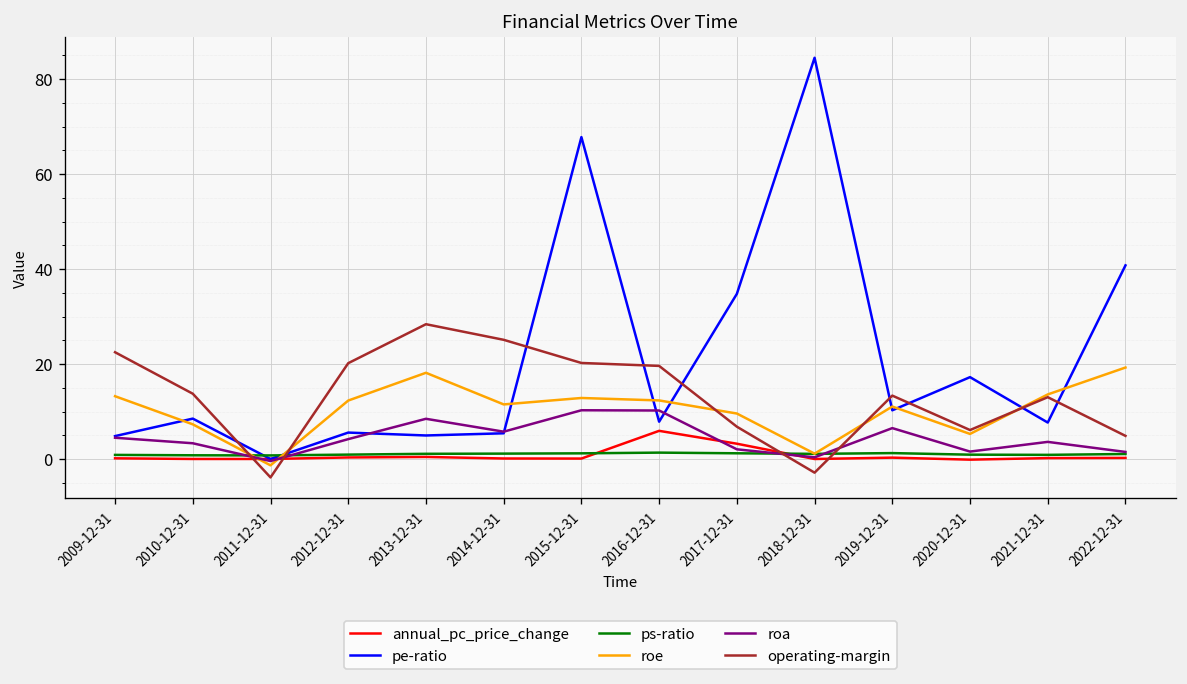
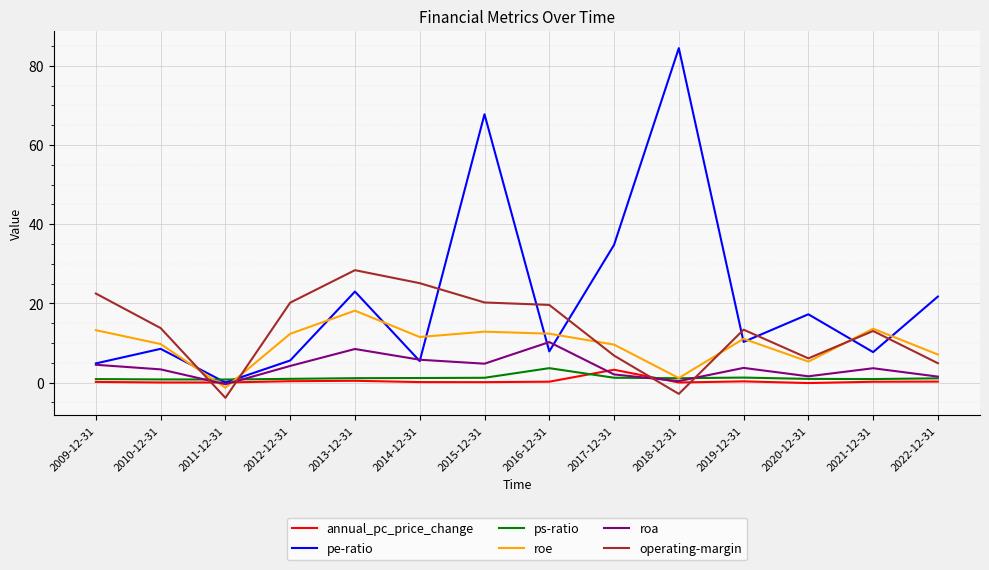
roe, 2010-12-31: 7 -> 10
pe-ratio, 2013-12-31: 5 -> 23
roa, 2015-12-31: 10 -> 5
annual_pc_price_change, 2016-12-31: 6 -> 0
ps-ratio, 2016-12-31: 1 -> 4
roa, 2019-12-31: 7 -> 4
pe-ratio, 2022-12-31: 41 -> 22
roe, 2022-12-31: 19 -> 7
